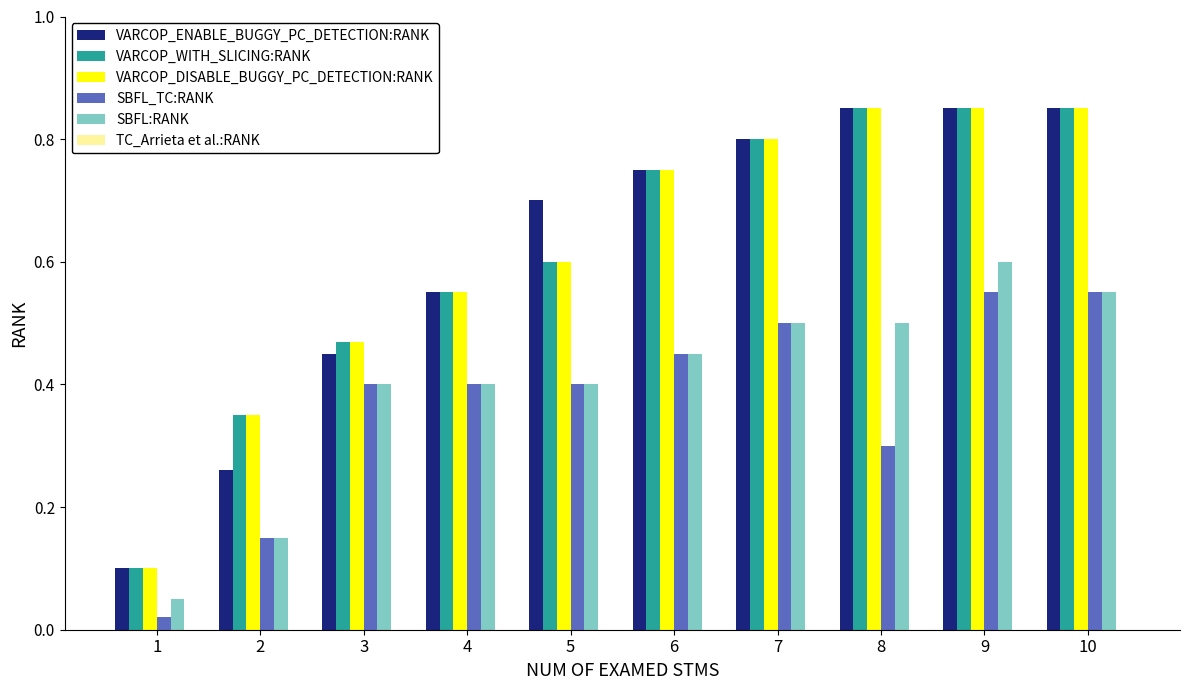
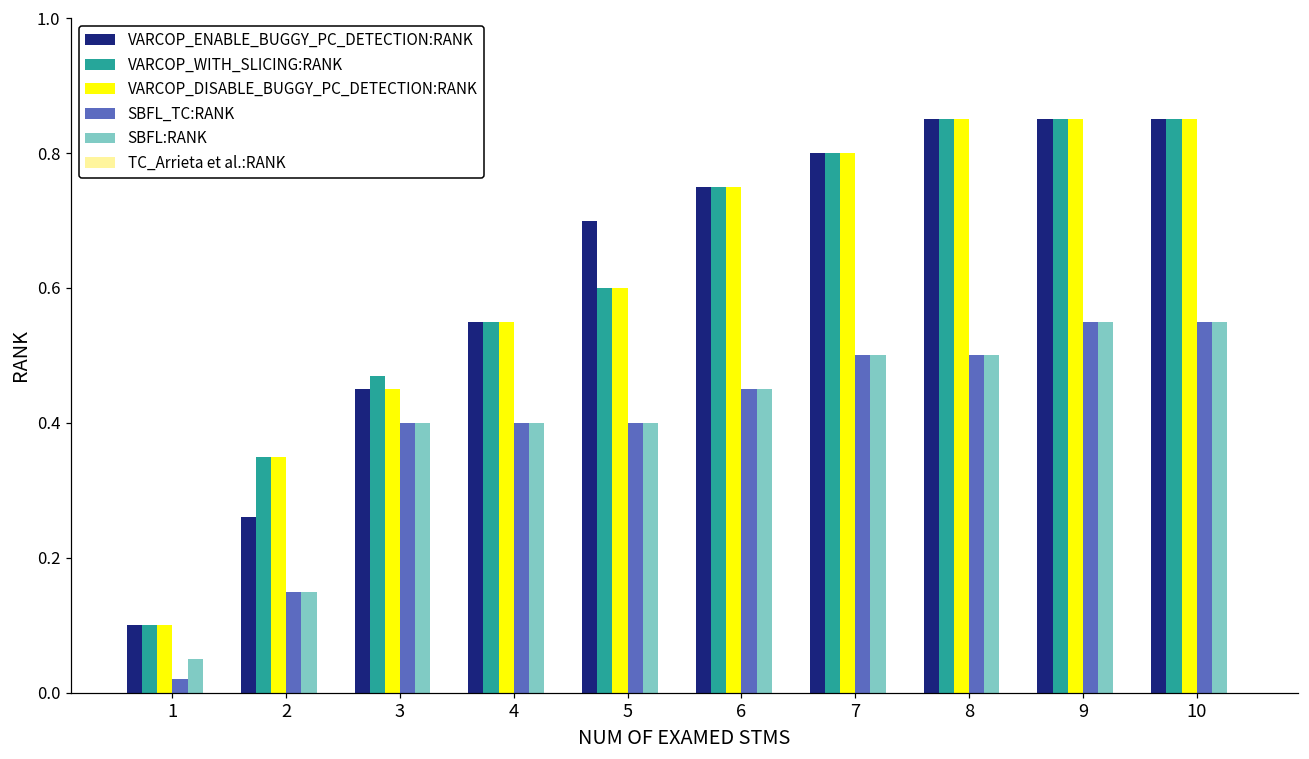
VARCOP_DISABLE_BUGGY_PC_DETECTION:RANK, 3: 0.47 -> 0.45
SBFL_TC:RANK, 8: 0.3 -> 0.5
SBFL:RANK, 9: 0.60 -> 0.55
